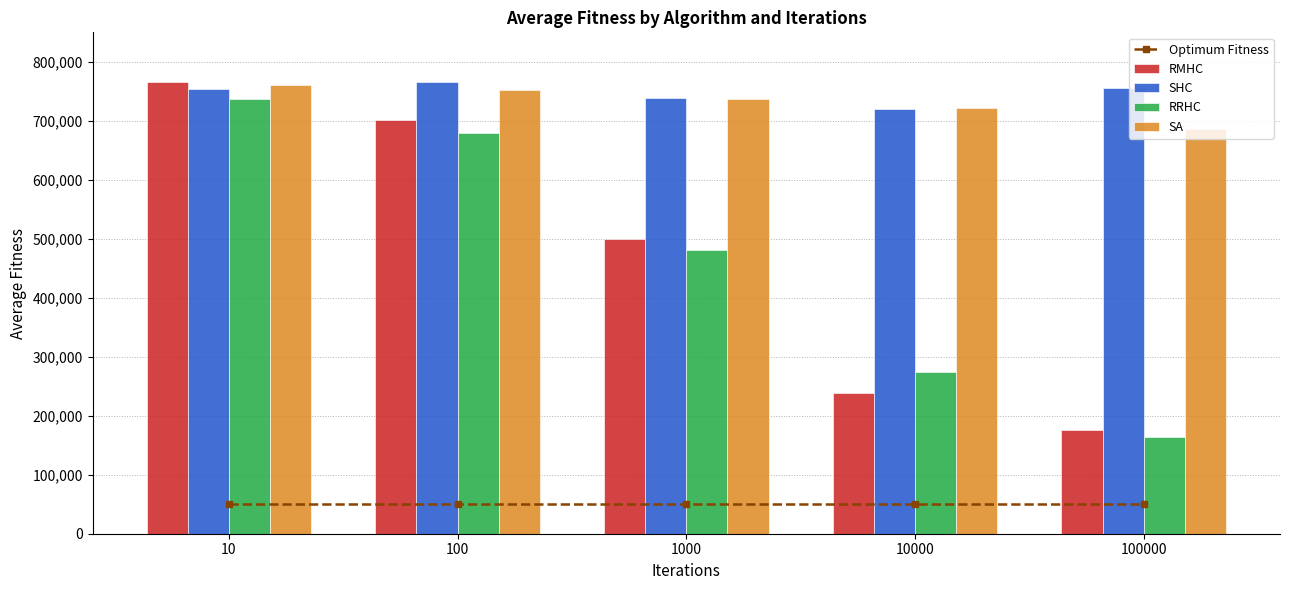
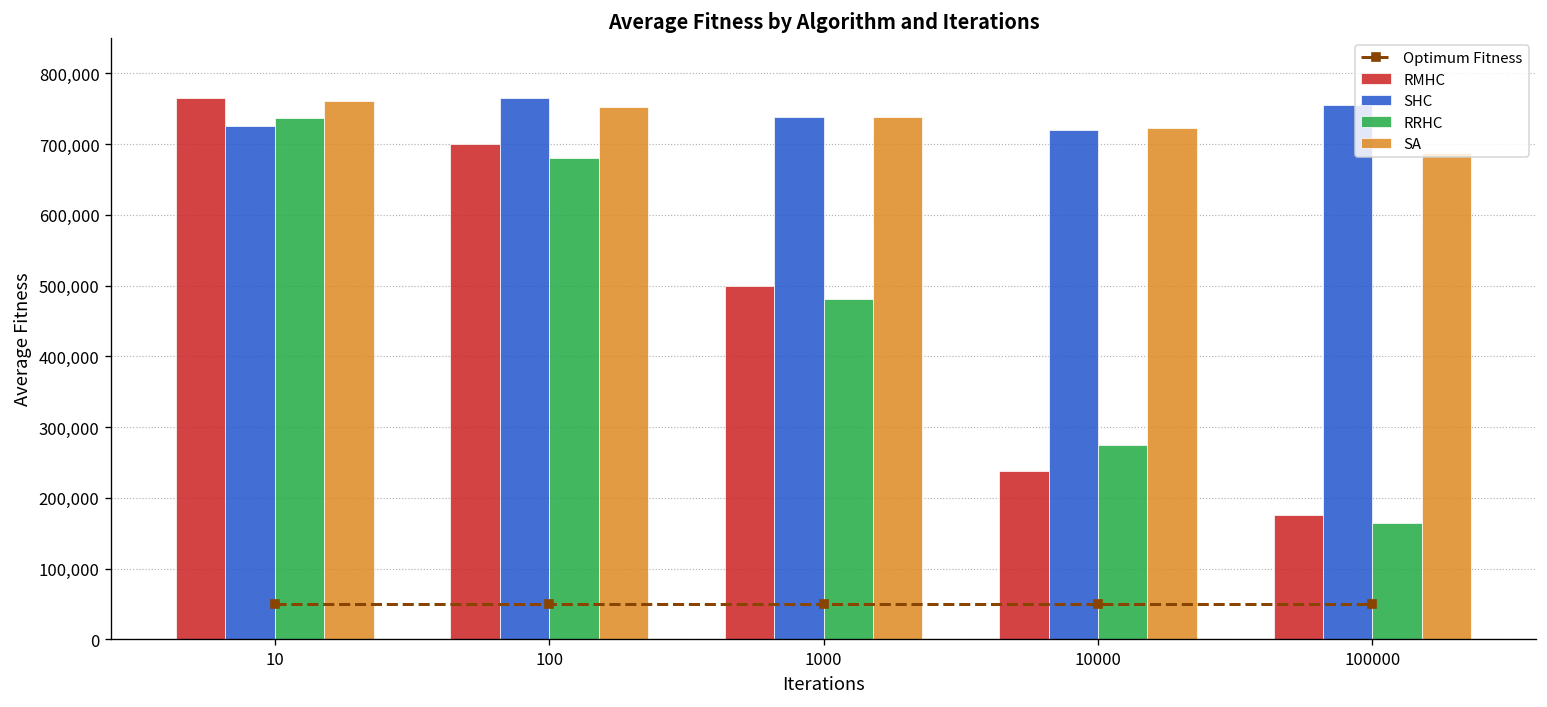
SHC, 10: 750,000 -> 730,000
